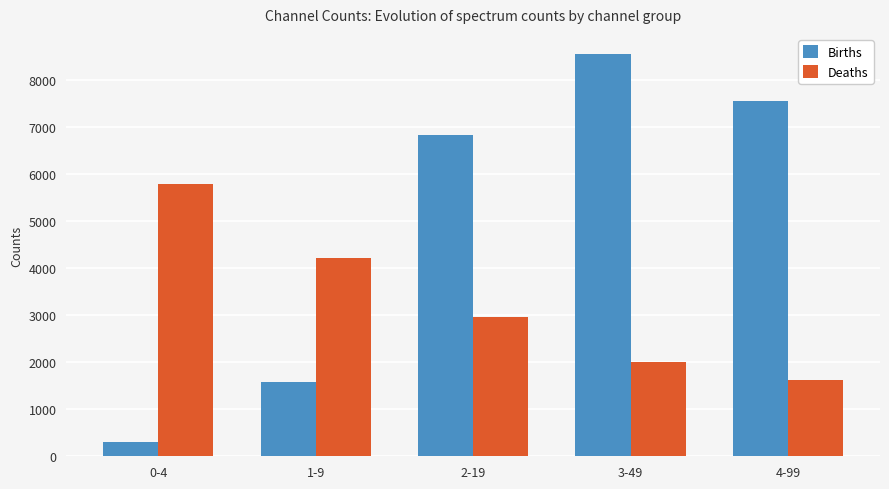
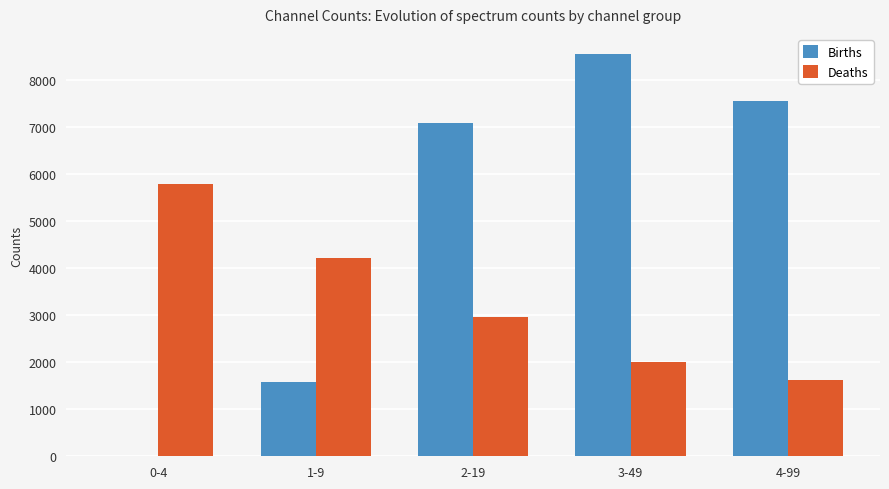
Births, 0-4: 300 -> 0
Births, 2-19: 6800 -> 7100
